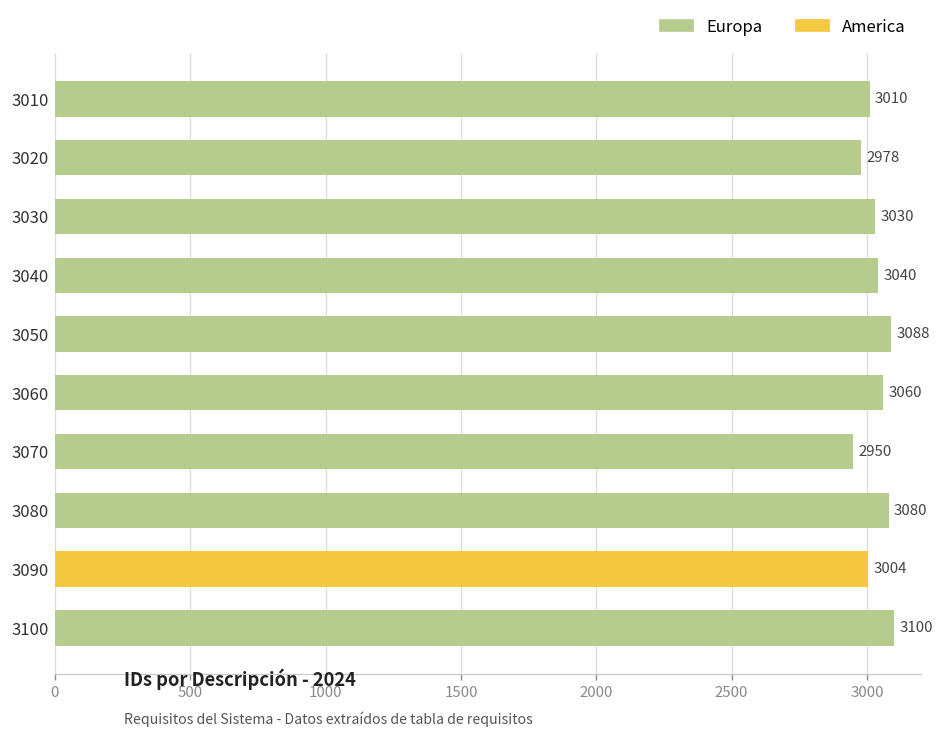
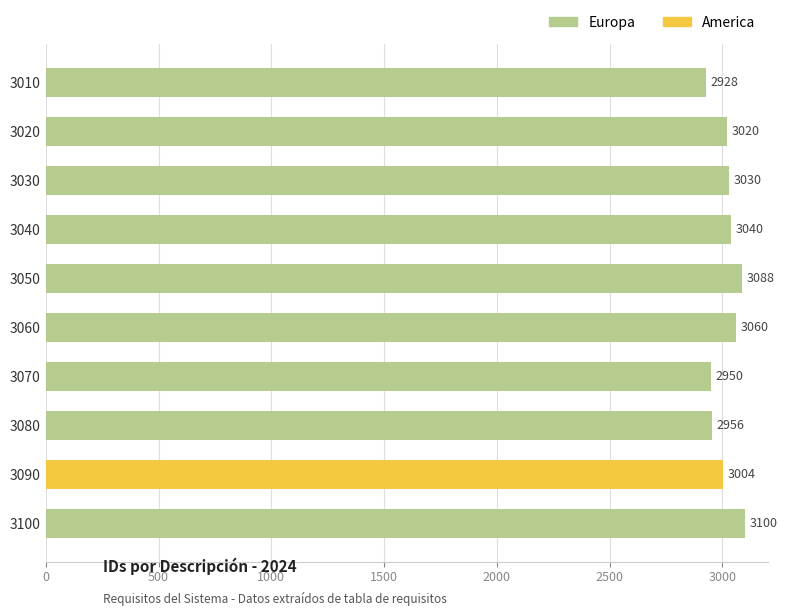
3010: 3010 -> 2928
3020: 2978 -> 3020
3080: 3080 -> 2956
